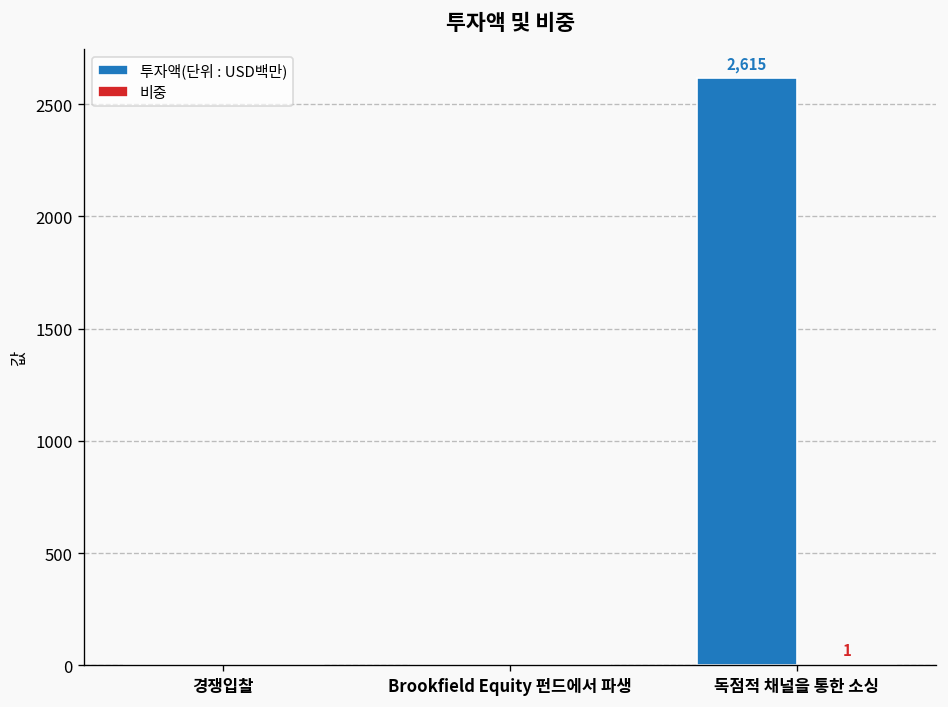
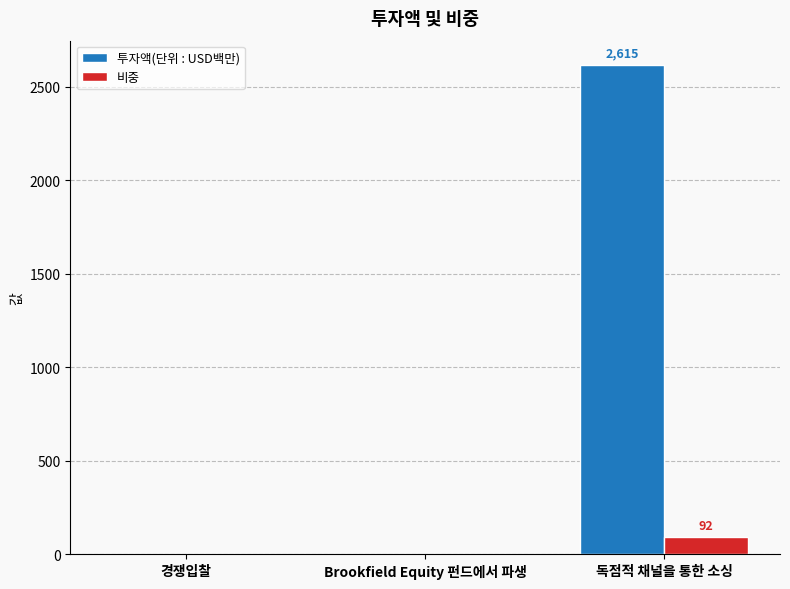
비중, 독점적 채널을 통한 소싱: 1 -> 92
